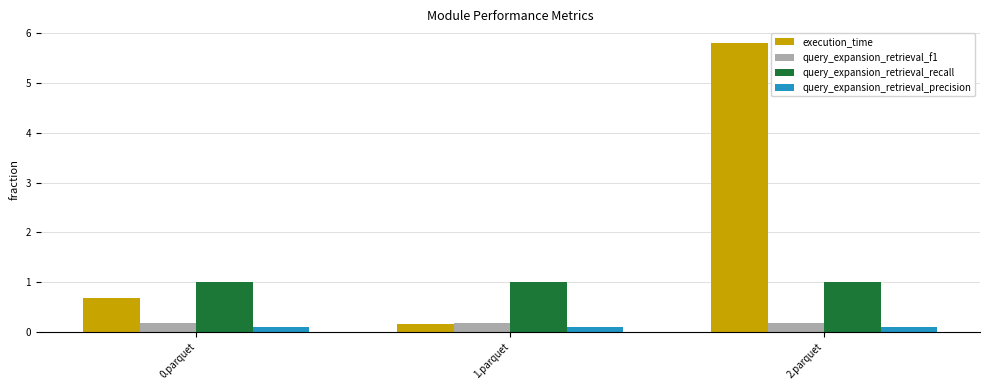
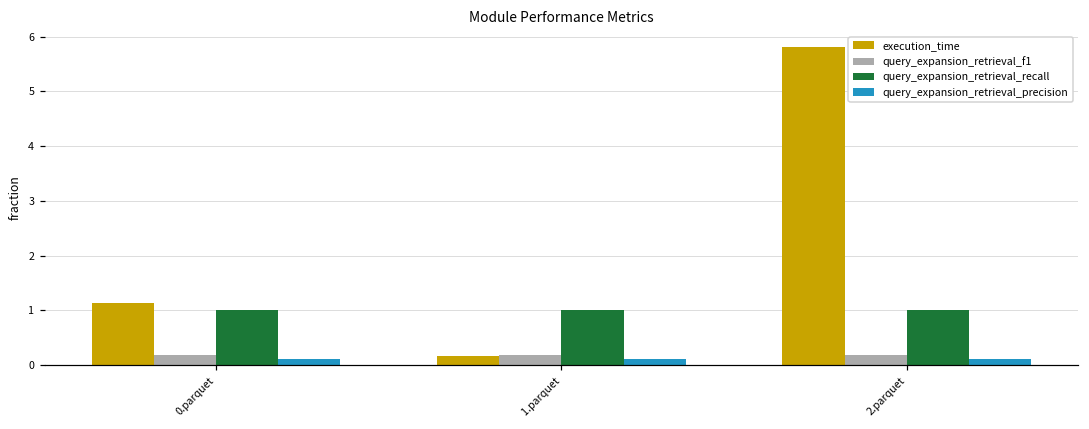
execution_time, 0.parquet: 0.7 -> 1.1
